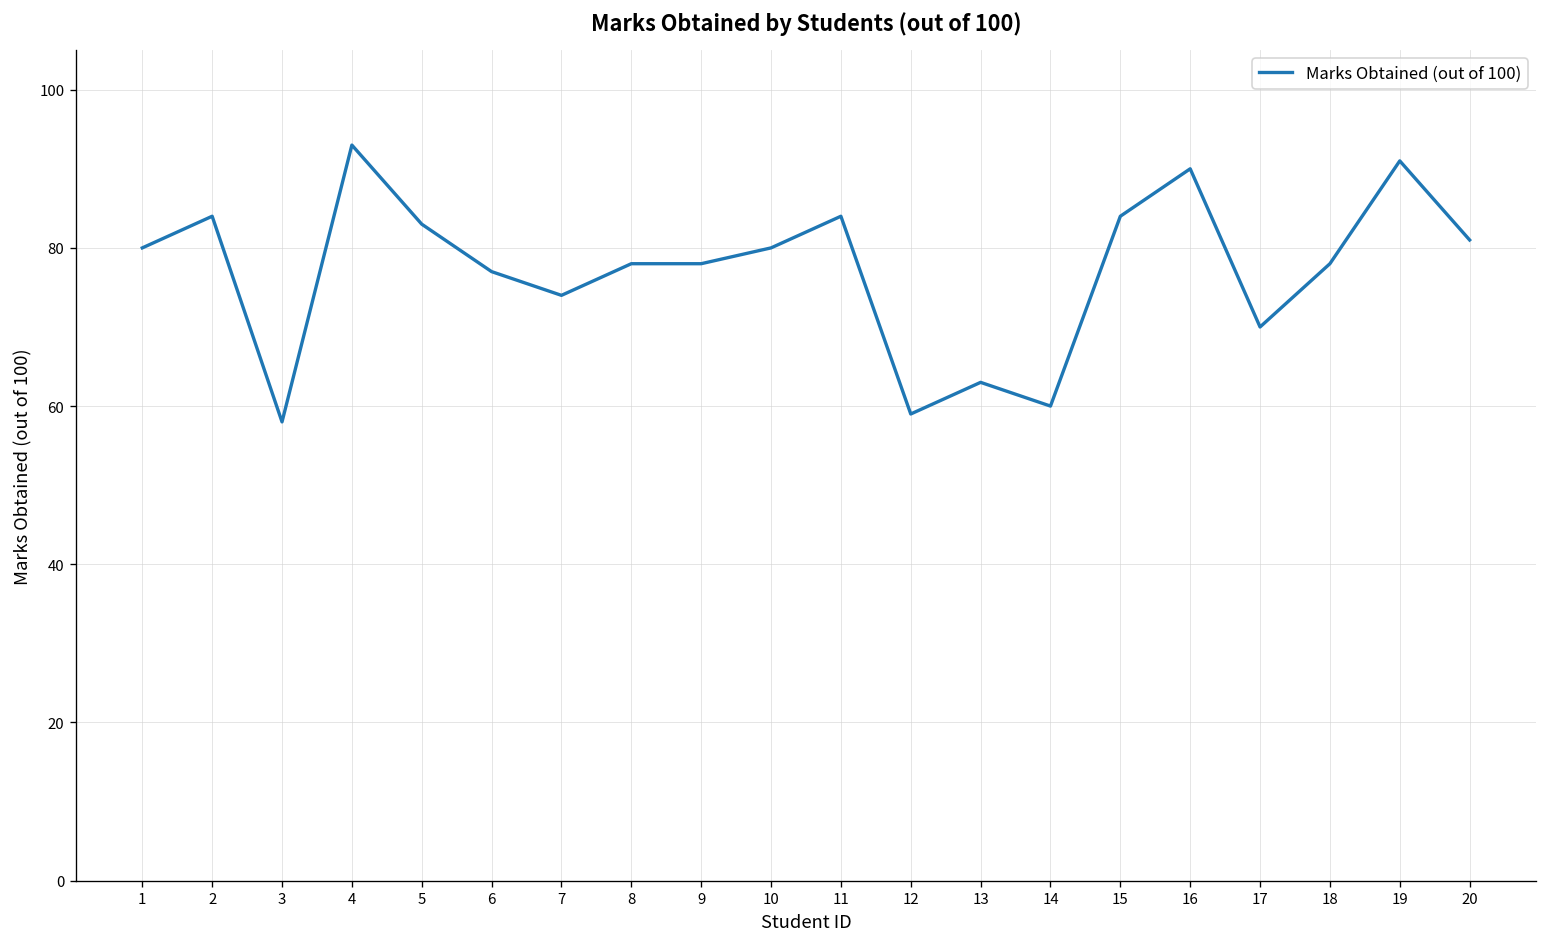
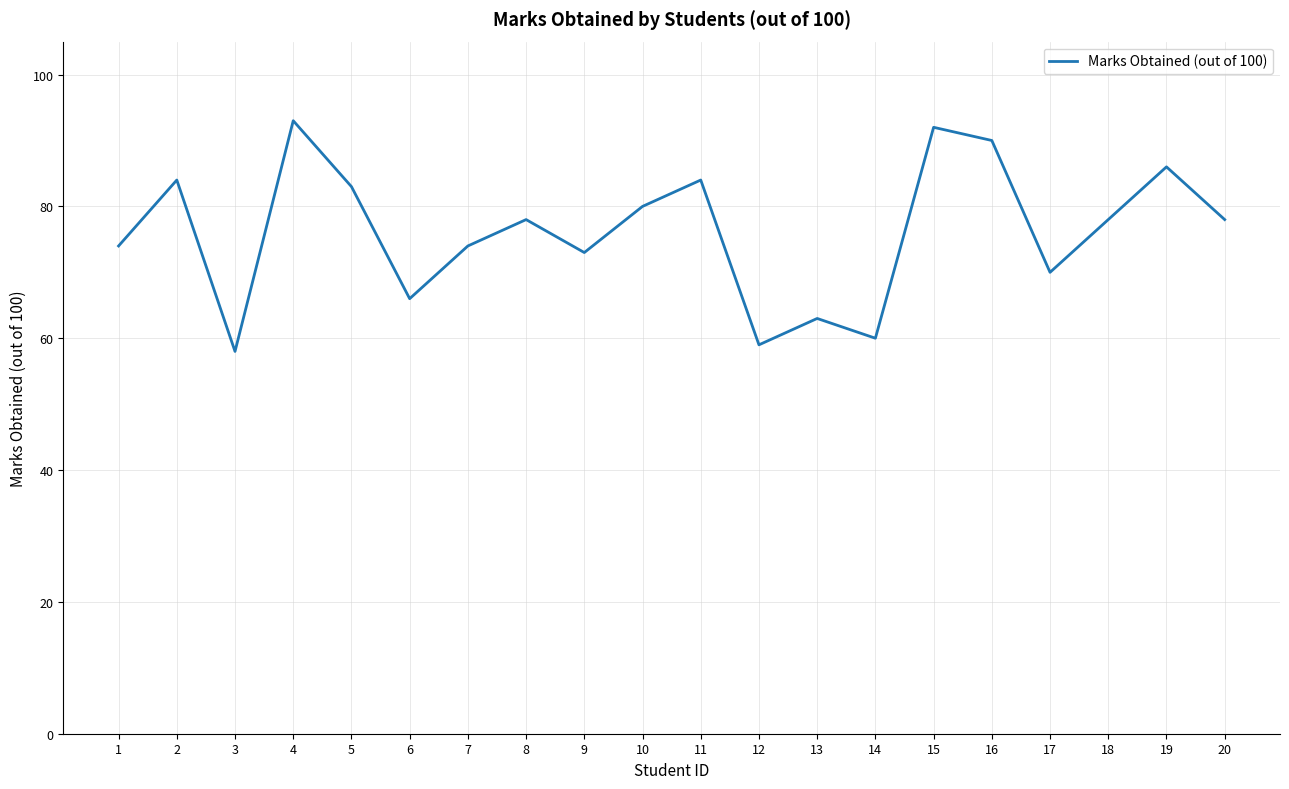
1: 80 -> 74
6: 77 -> 66
9: 78 -> 73
15: 84 -> 92
19: 91 -> 86
20: 81 -> 78
